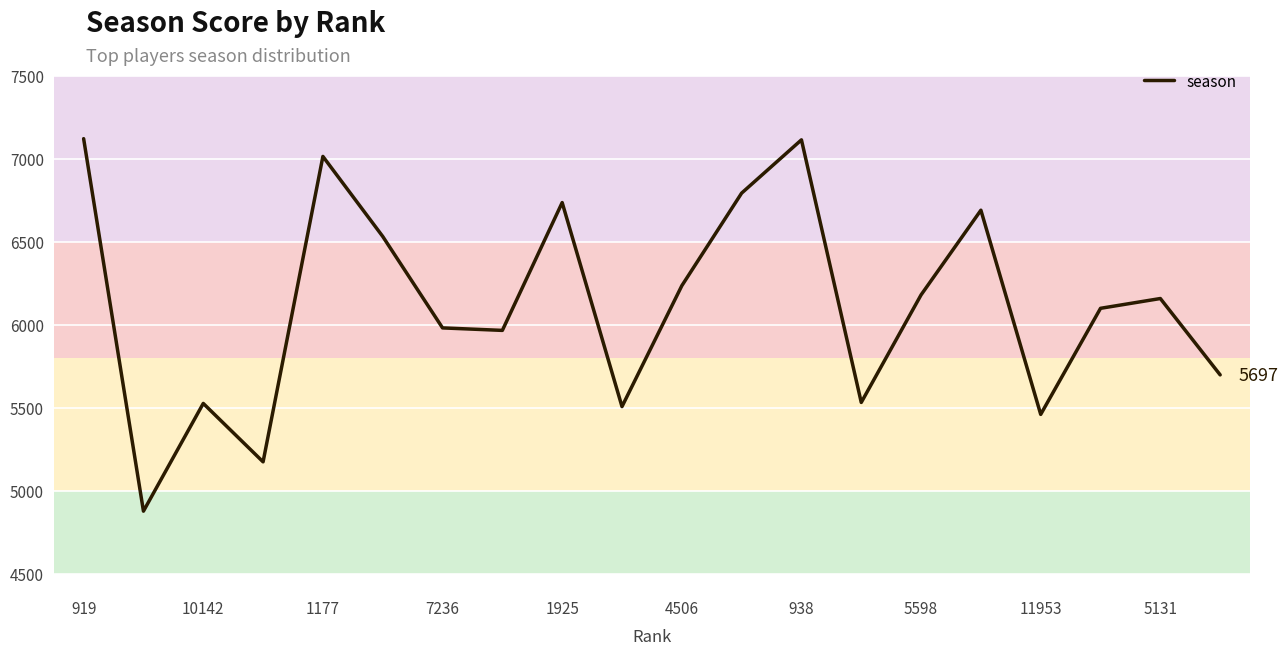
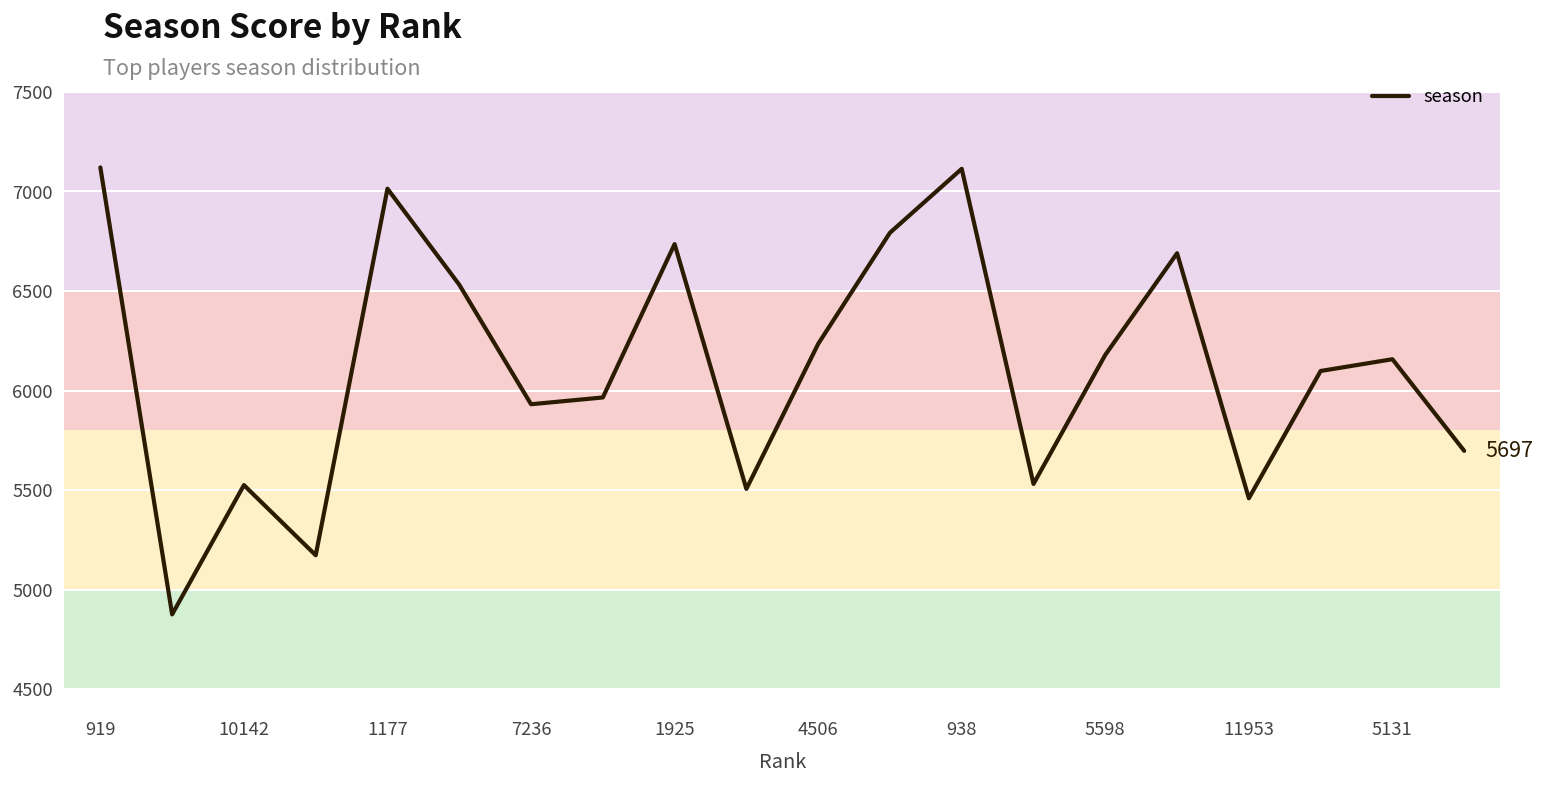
7236: 5980 -> 5930
